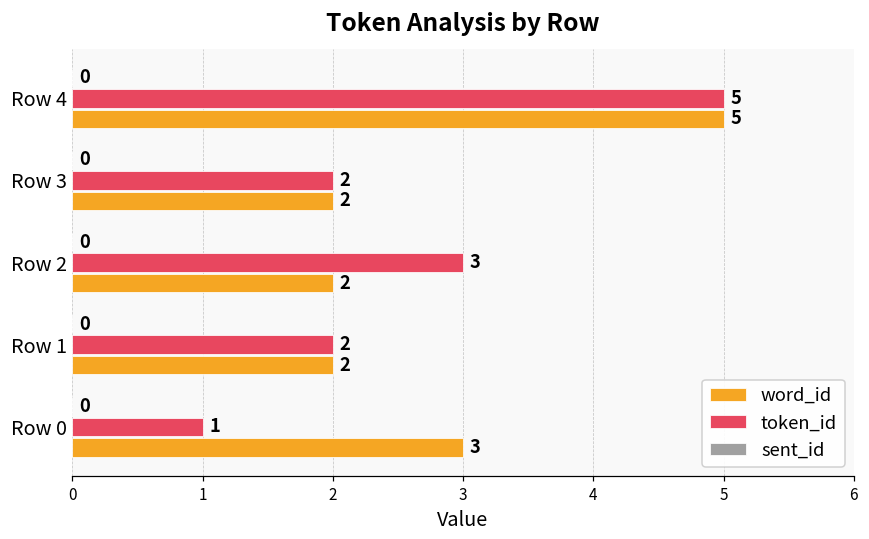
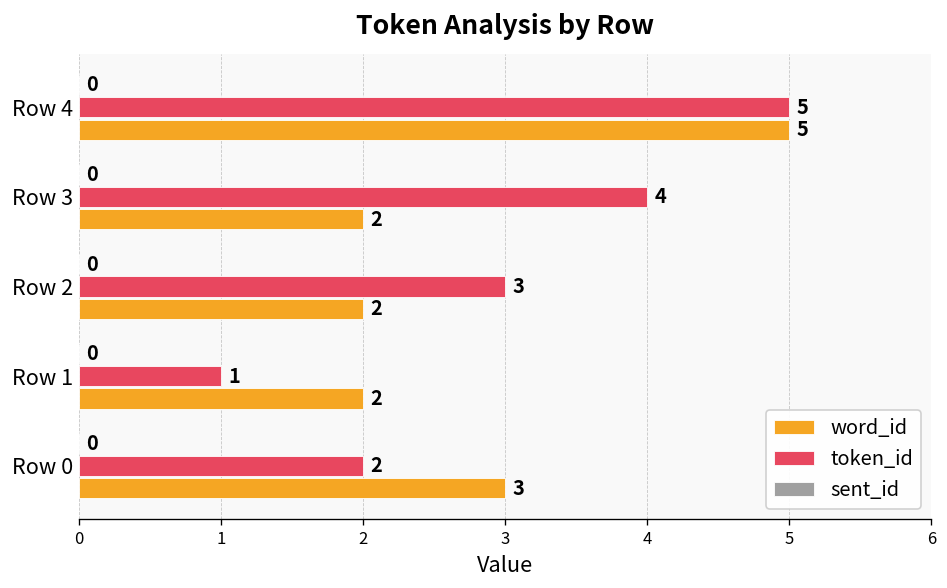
token_id, Row 3: 2 -> 4
token_id, Row 1: 2 -> 1
token_id, Row 0: 1 -> 2
